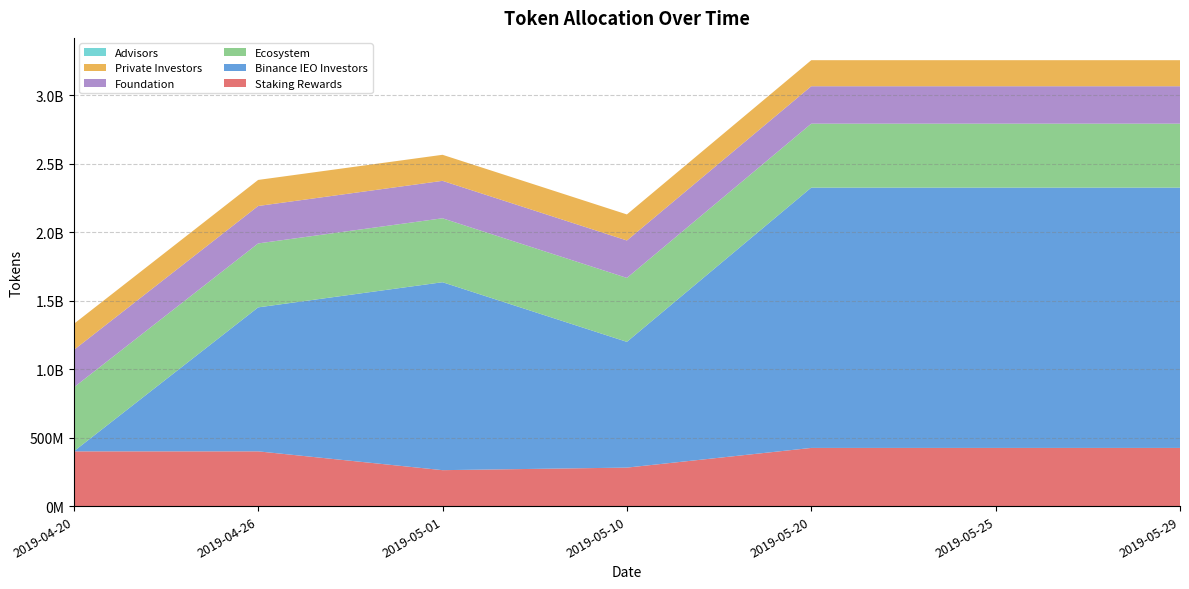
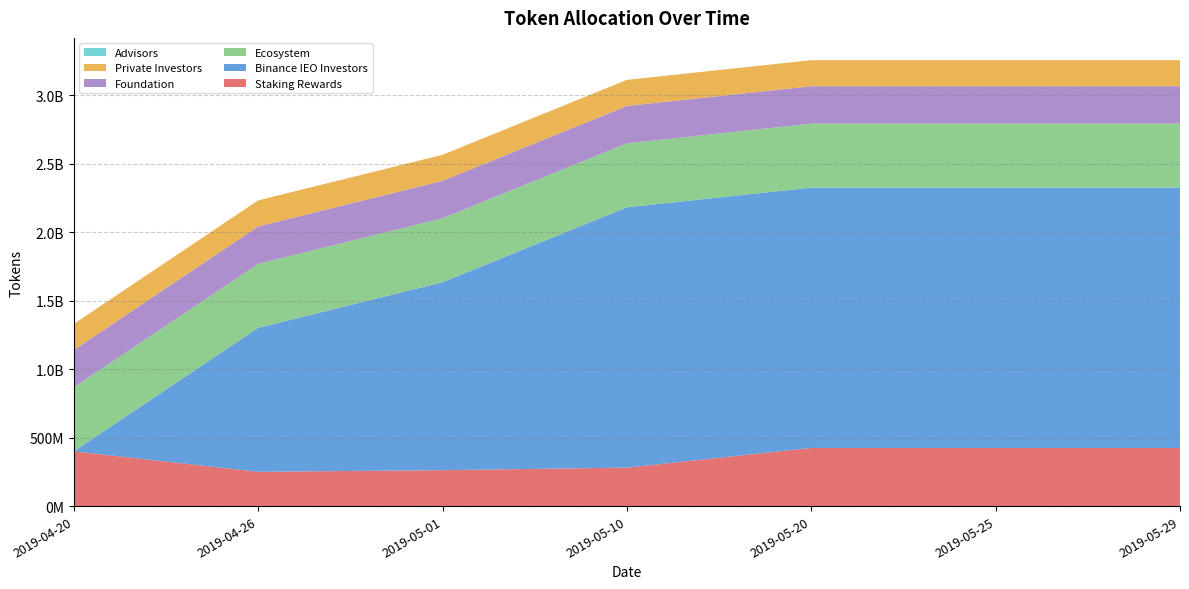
Staking Rewards, 2019-04-26: 400000000 -> 250000000
Binance IEO Investors, 2019-05-10: 920000000 -> 1900000000
